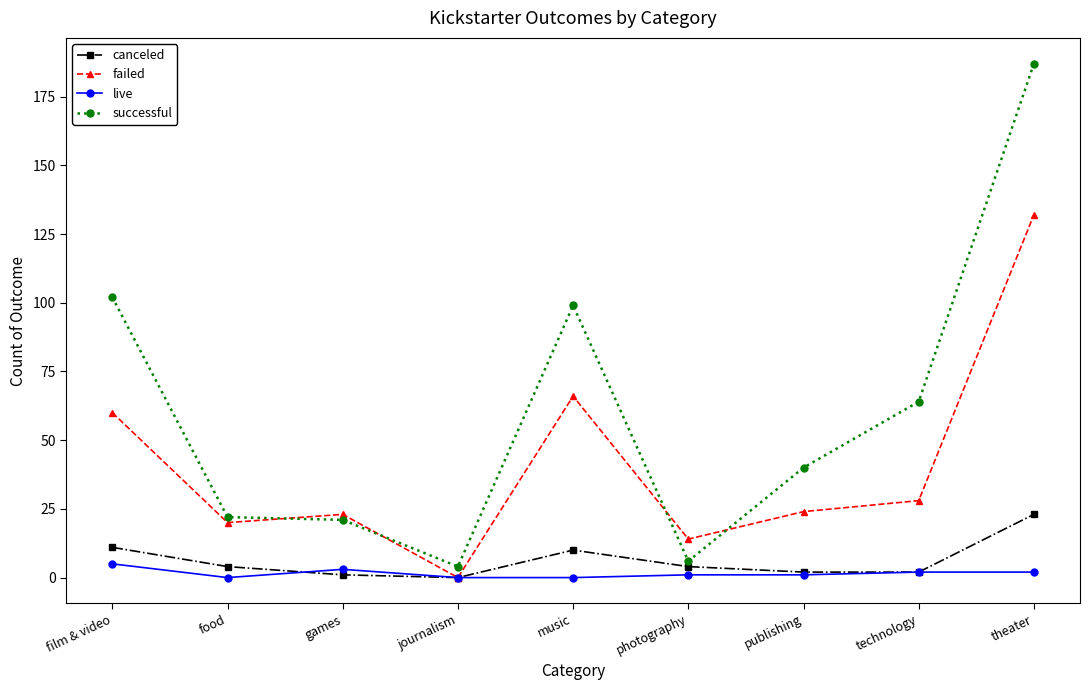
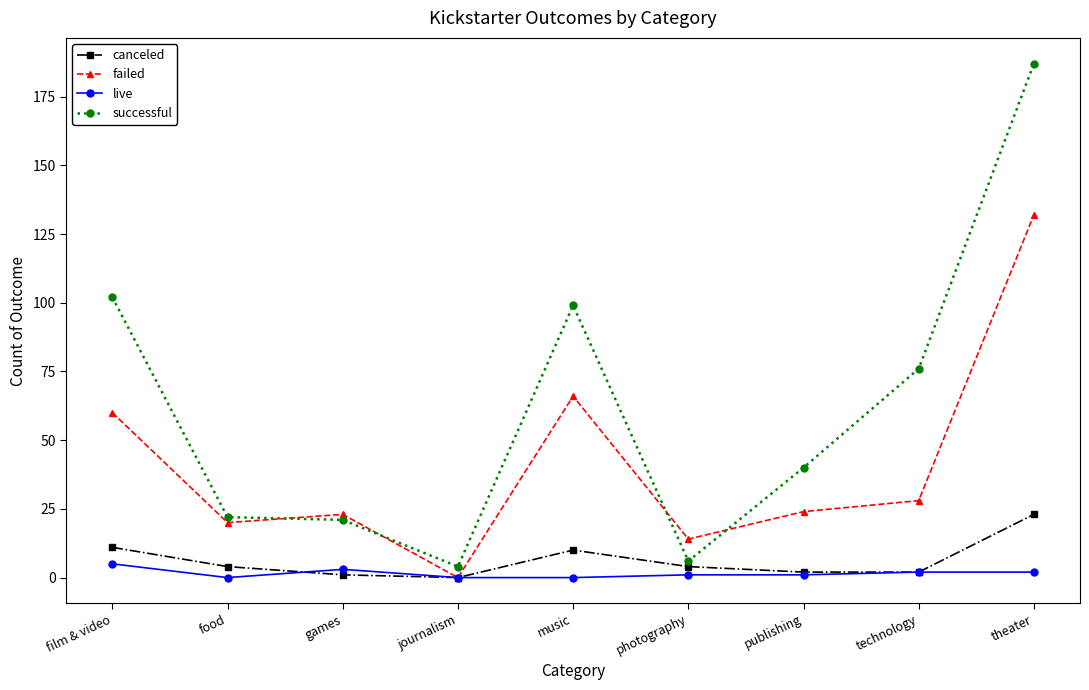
successful, technology: 64 -> 76
